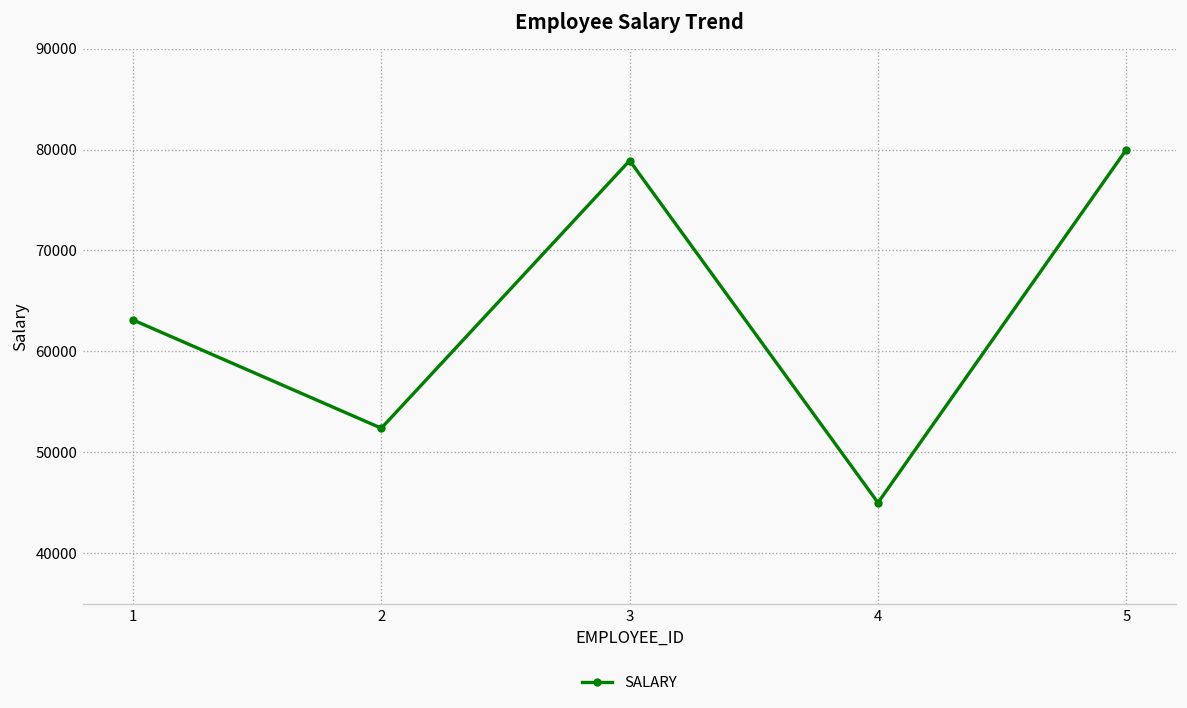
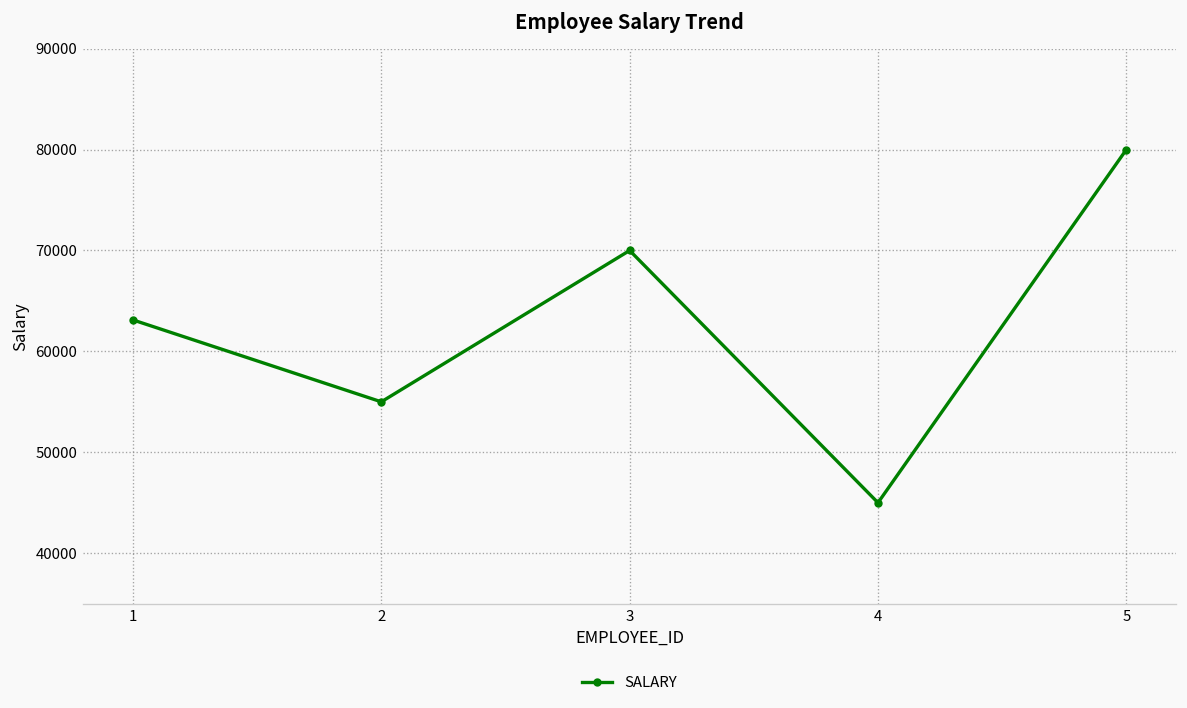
2: 52000 -> 55000
3: 79000 -> 70000
